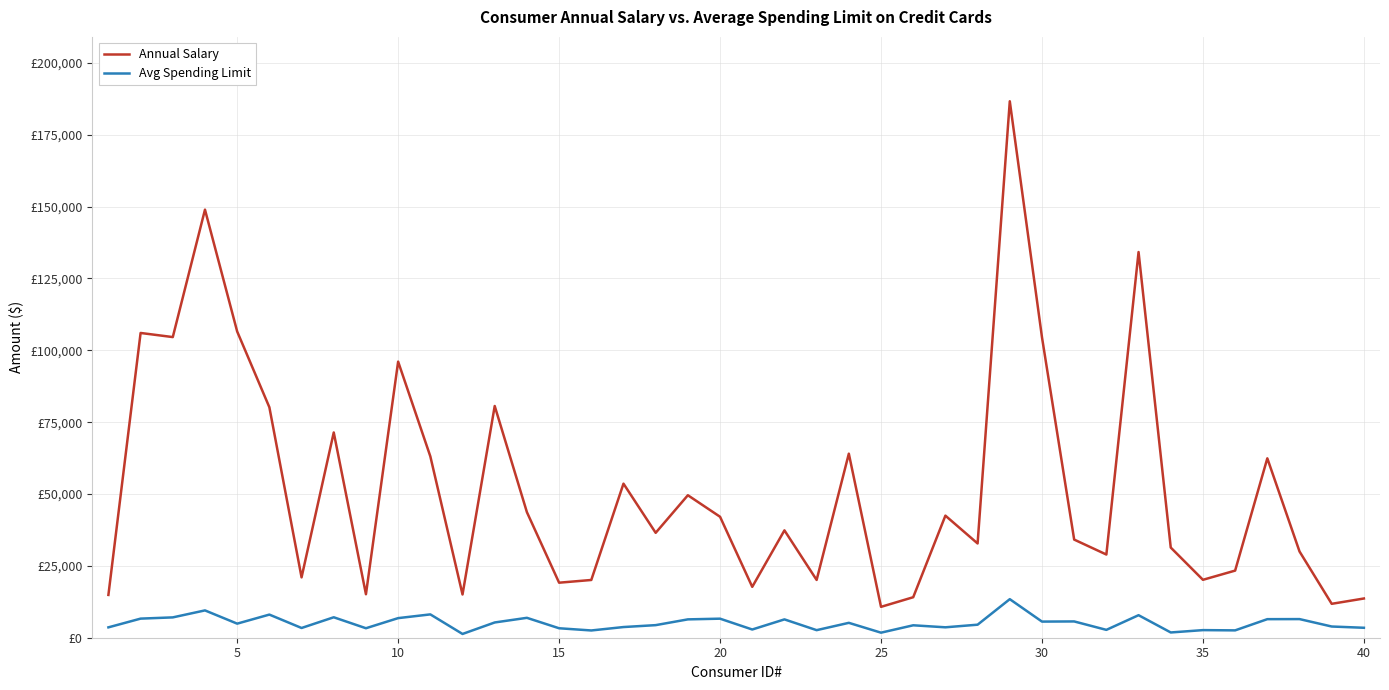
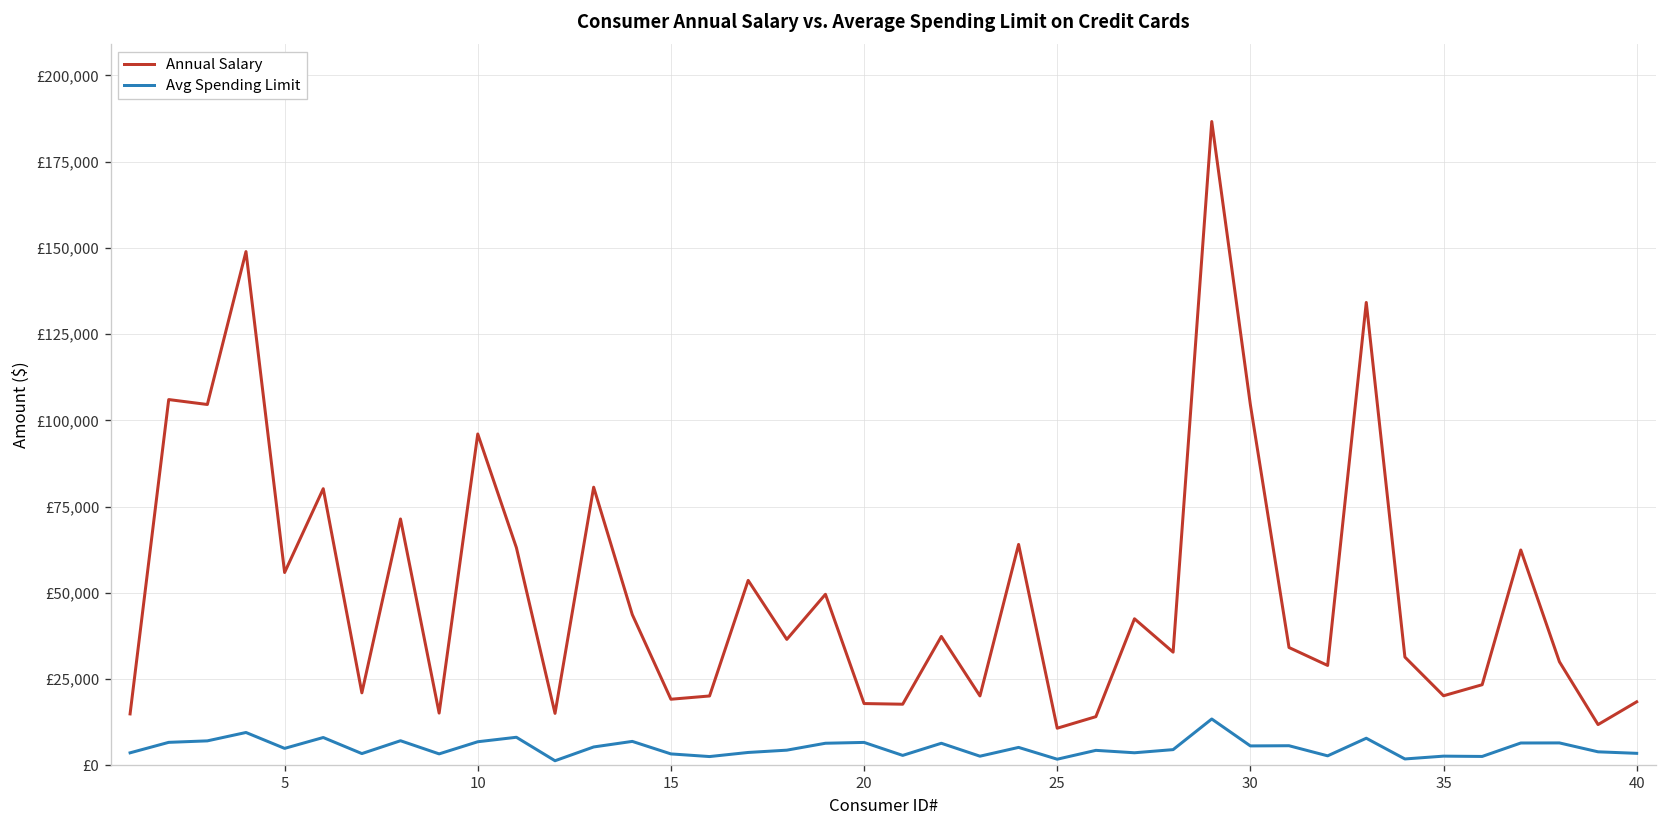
Annual Salary, 5: £107,000 -> £56,000
Annual Salary, 20: £42,000 -> £18,000
Annual Salary, 40: £14,000 -> £18,000
